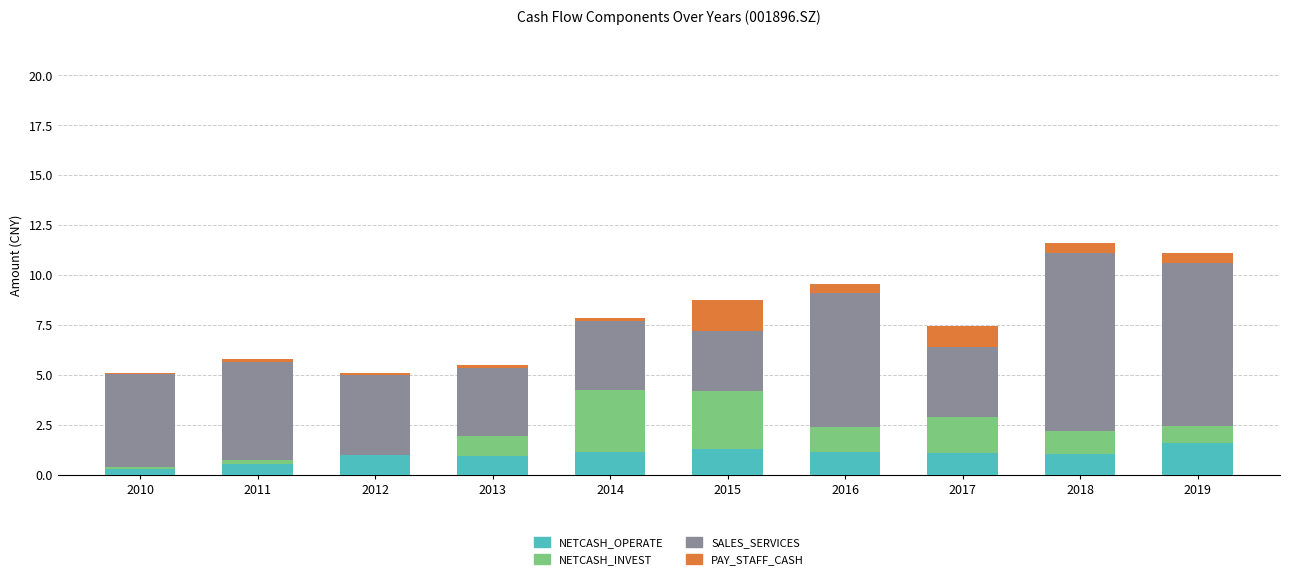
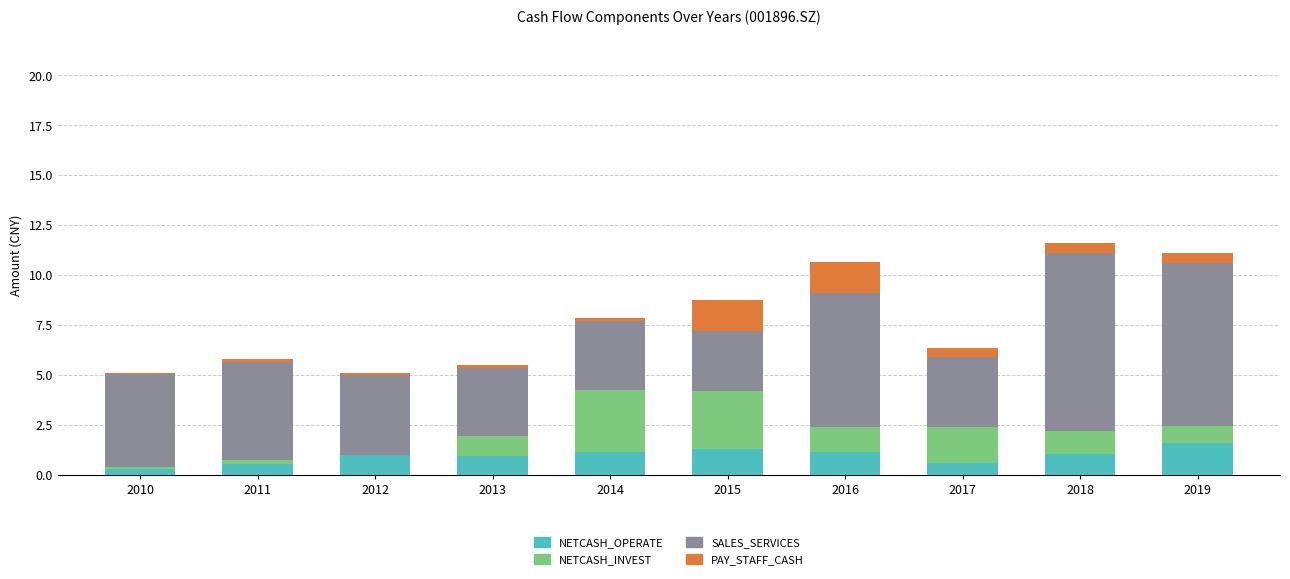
PAY_STAFF_CASH, 2016: 0.5 -> 1.6
NETCASH_OPERATE, 2017: 1.1 -> 0.6
PAY_STAFF_CASH, 2017: 1.0 -> 0.5
